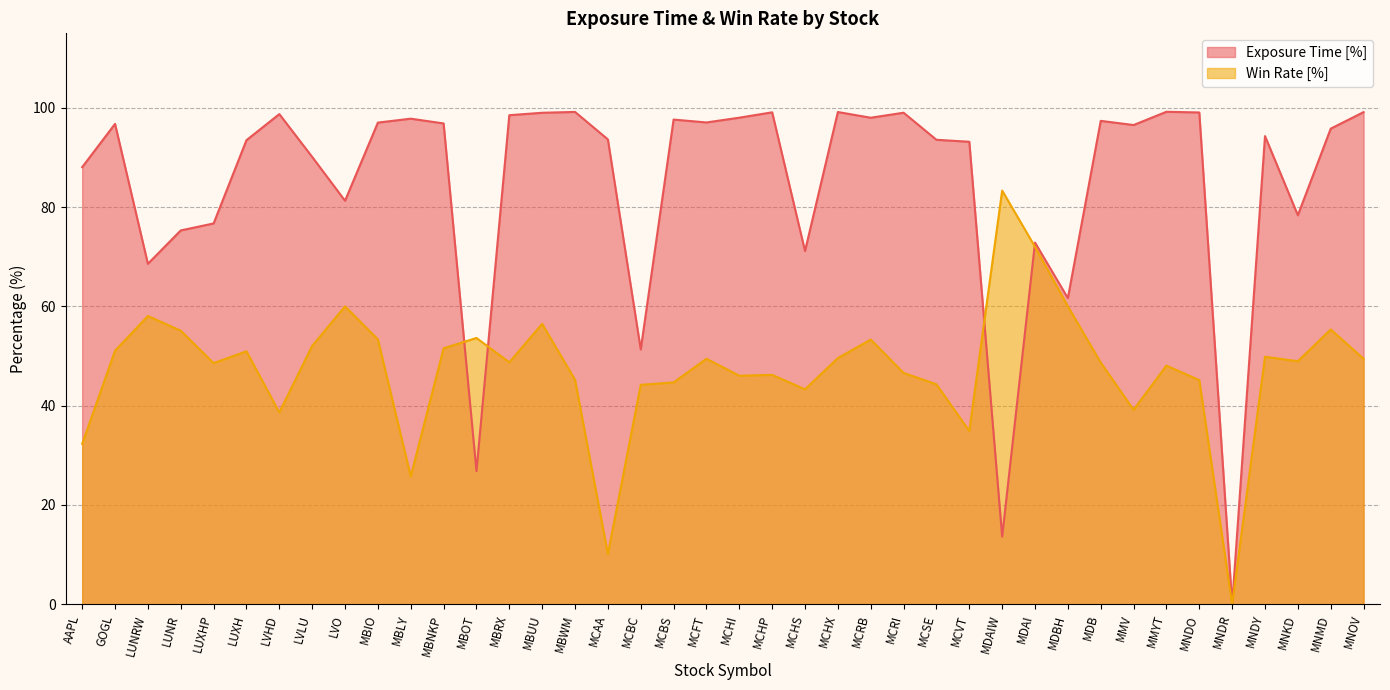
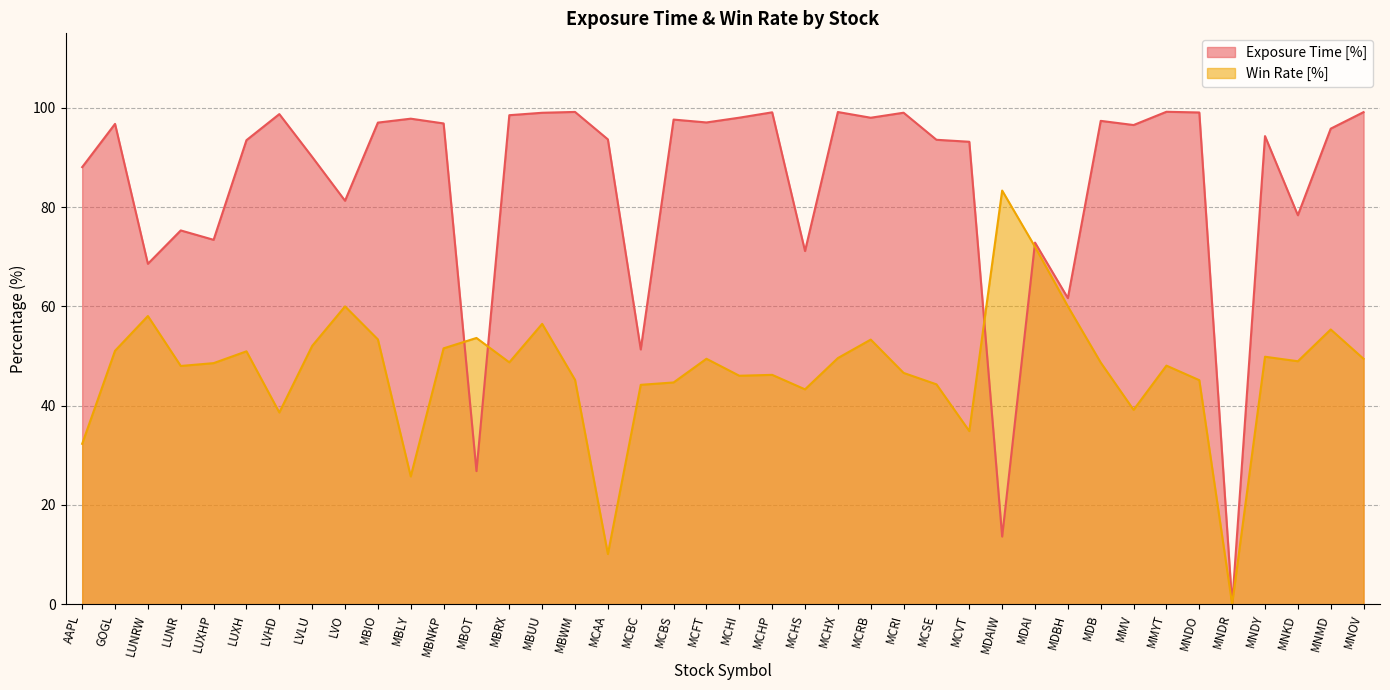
Win Rate [%], LUNR: 55 -> 48
Exposure Time [%], LUXHP: 77 -> 73
